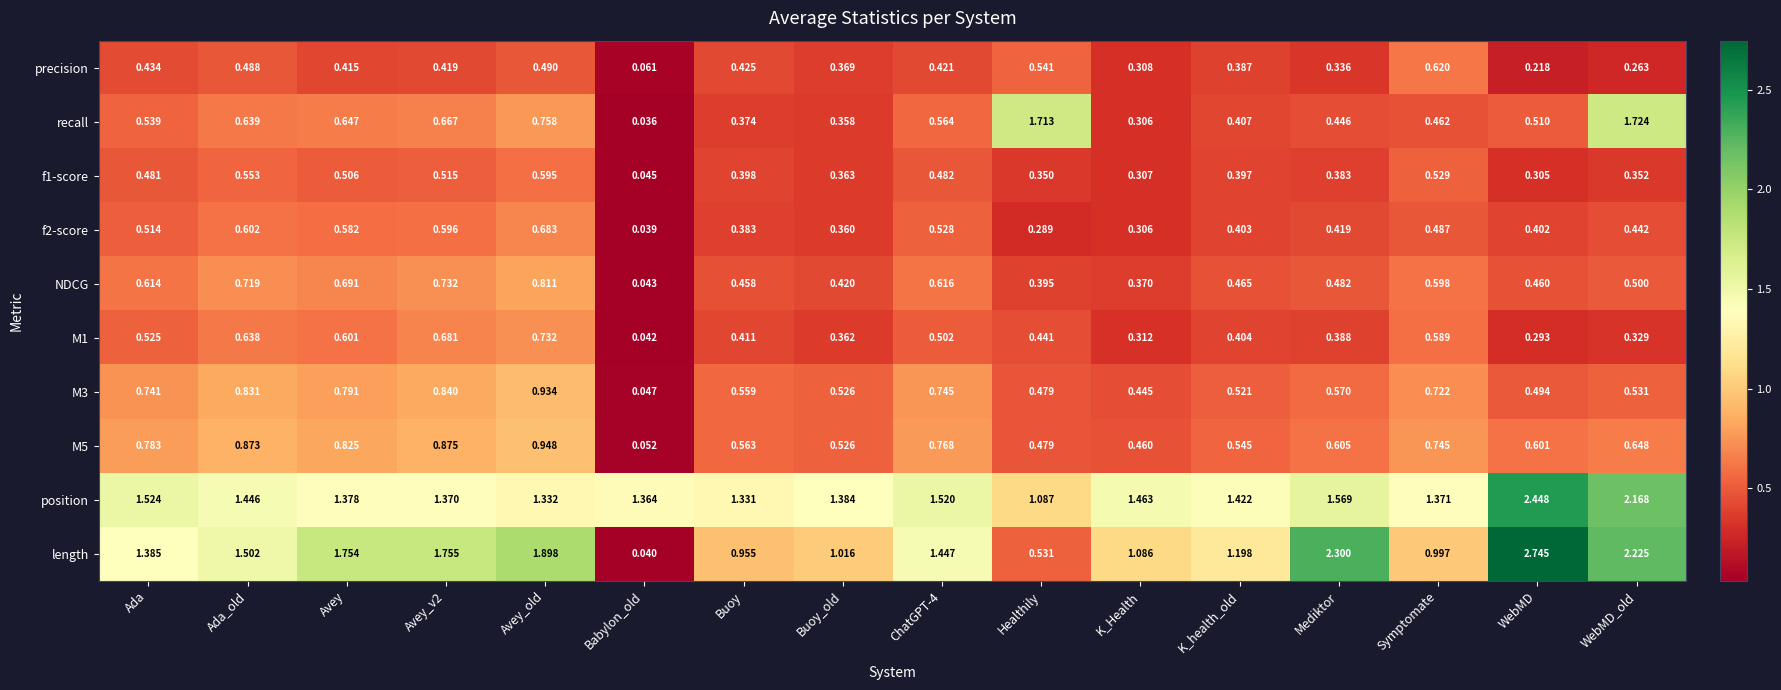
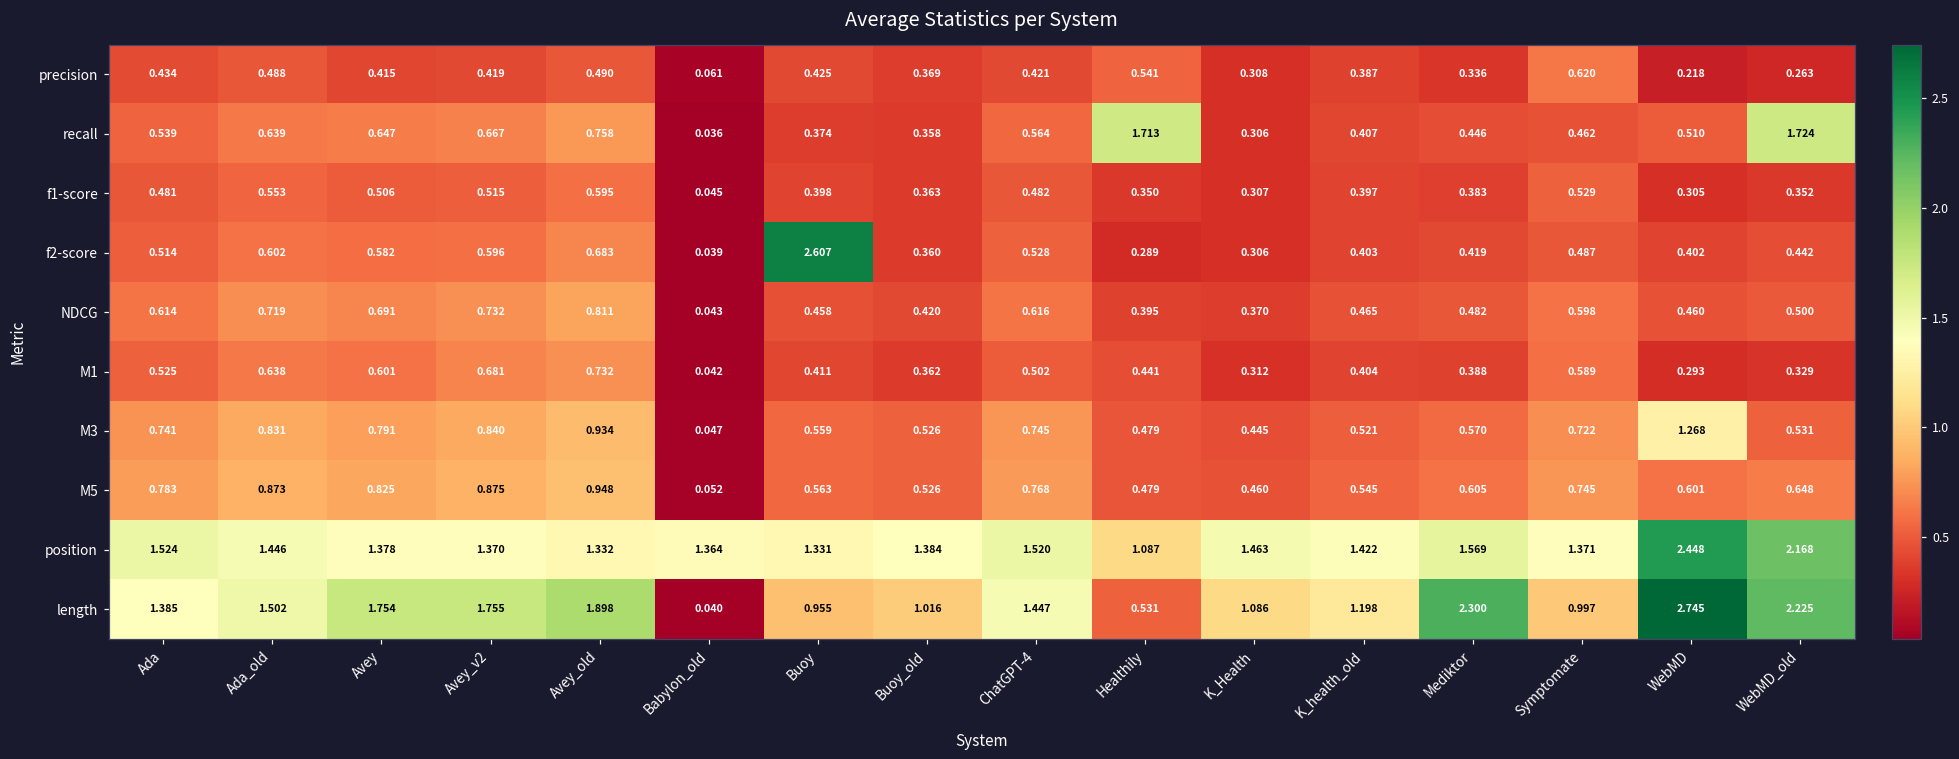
f2-score, Buoy: 0.383 -> 2.607
M3, WebMD: 0.494 -> 1.268
